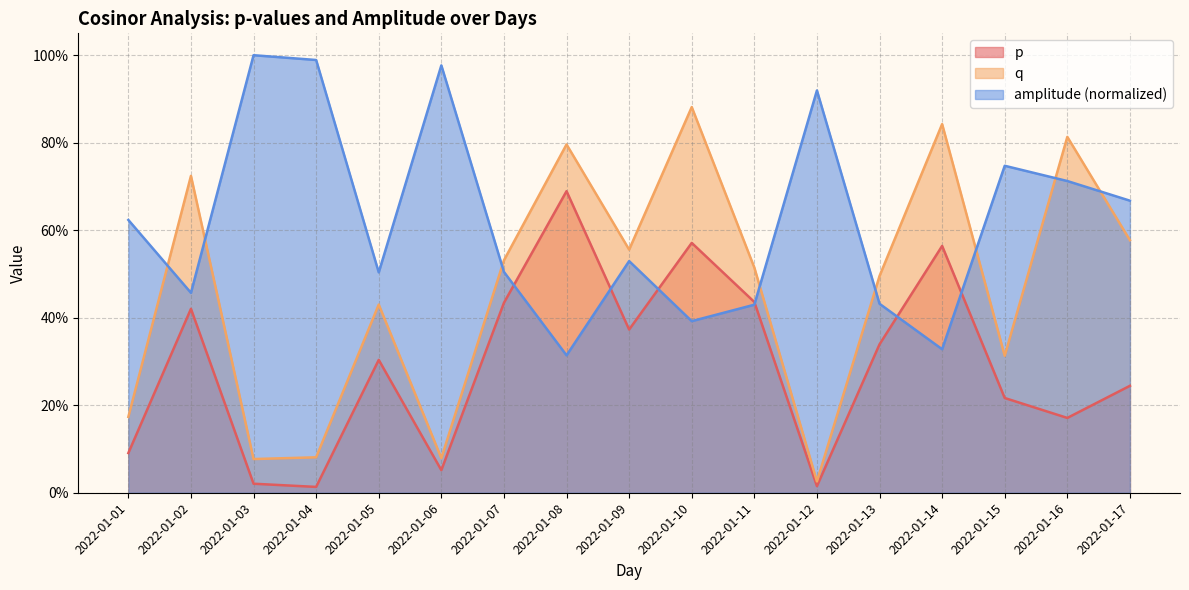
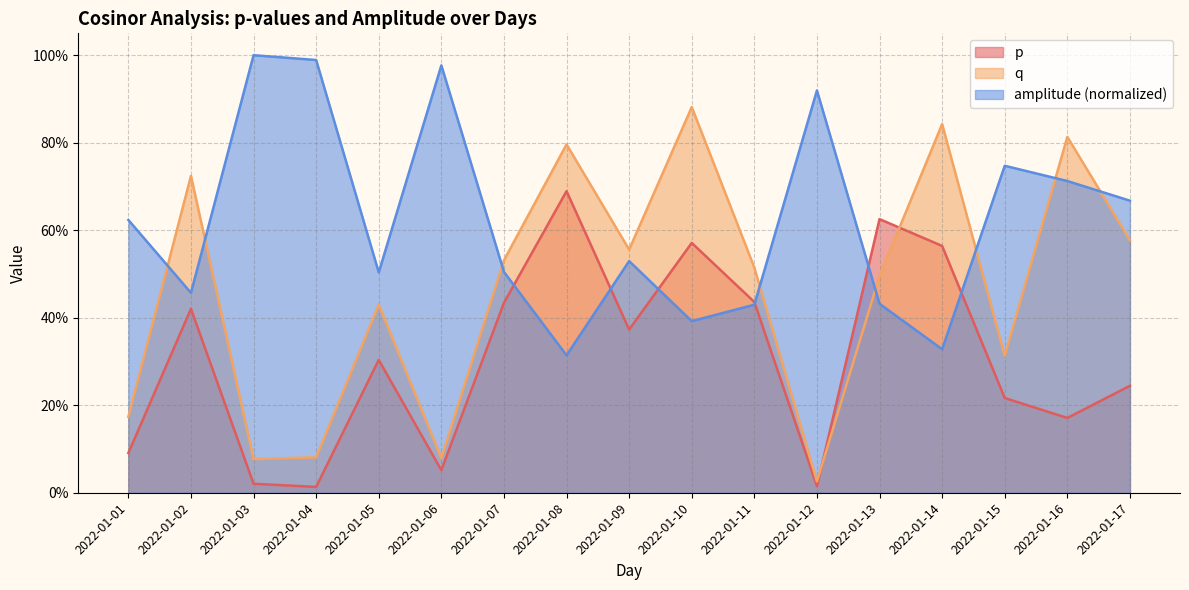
p, 2022-01-13: 34% -> 63%
